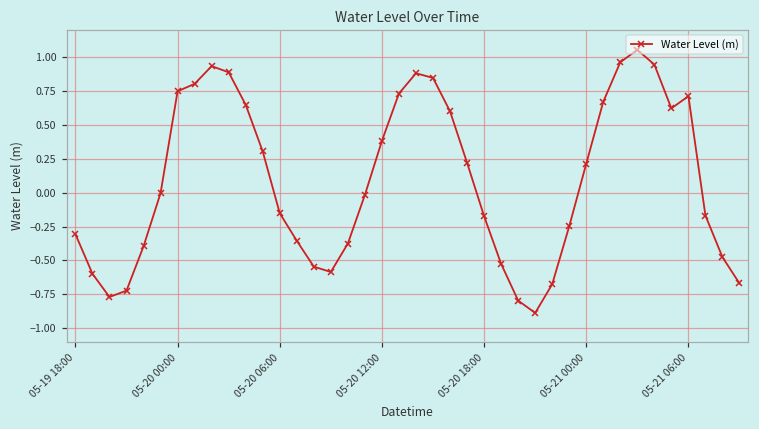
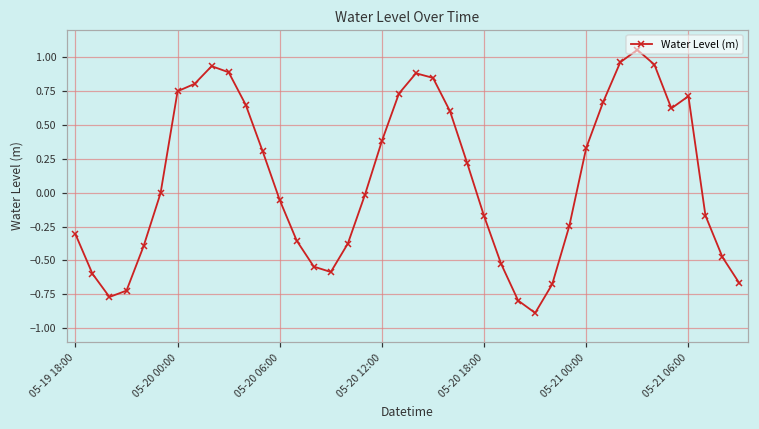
05-20 06:00: -0.15 -> -0.06
05-21 00:00: 0.21 -> 0.33
